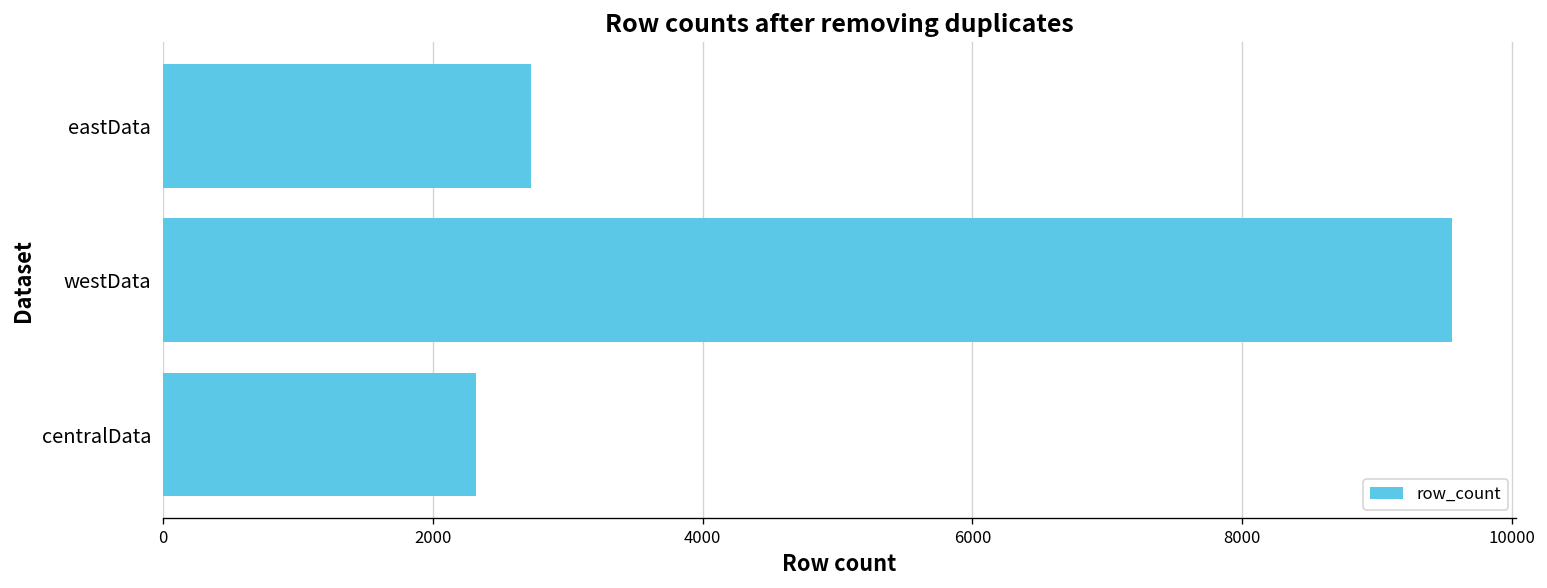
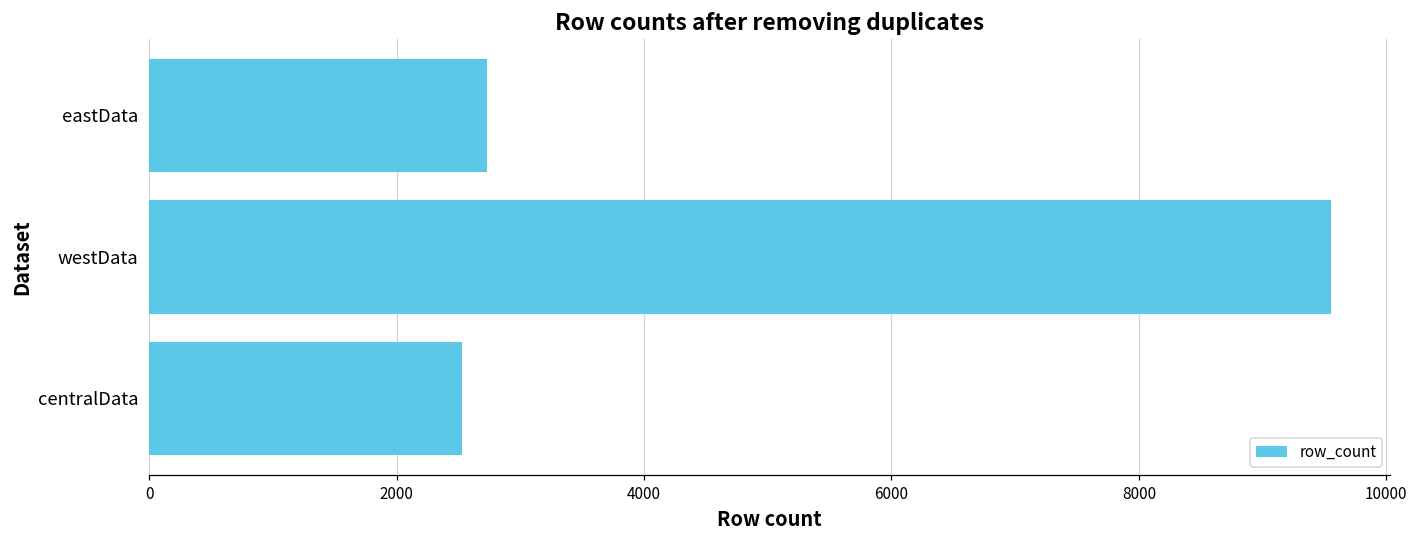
centralData: 2320 -> 2530
